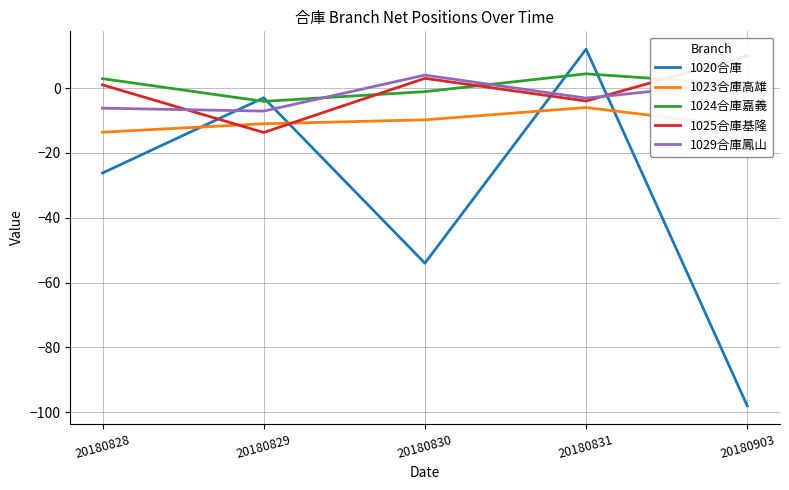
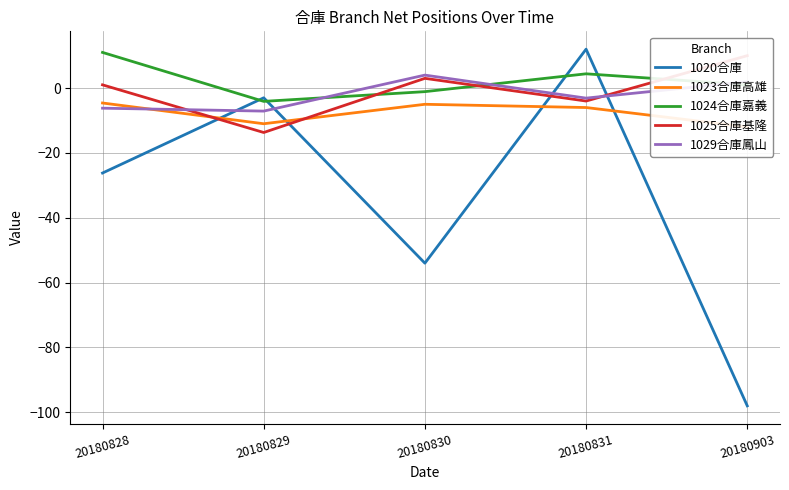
1023合庫高雄, 20180828: -14 -> -5
1024合庫嘉義, 20180828: 3 -> 11
1023合庫高雄, 20180830: -10 -> -5
